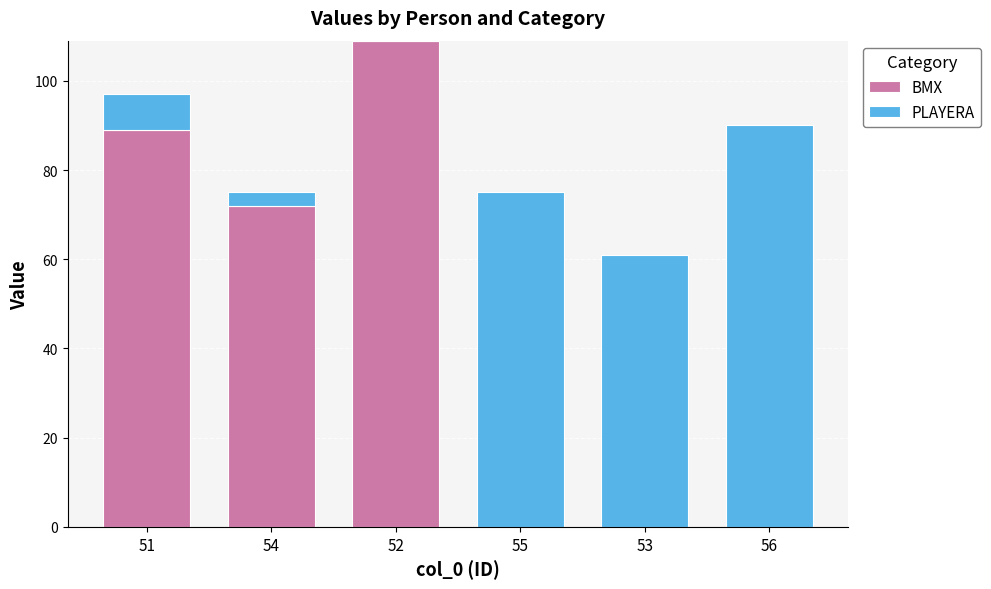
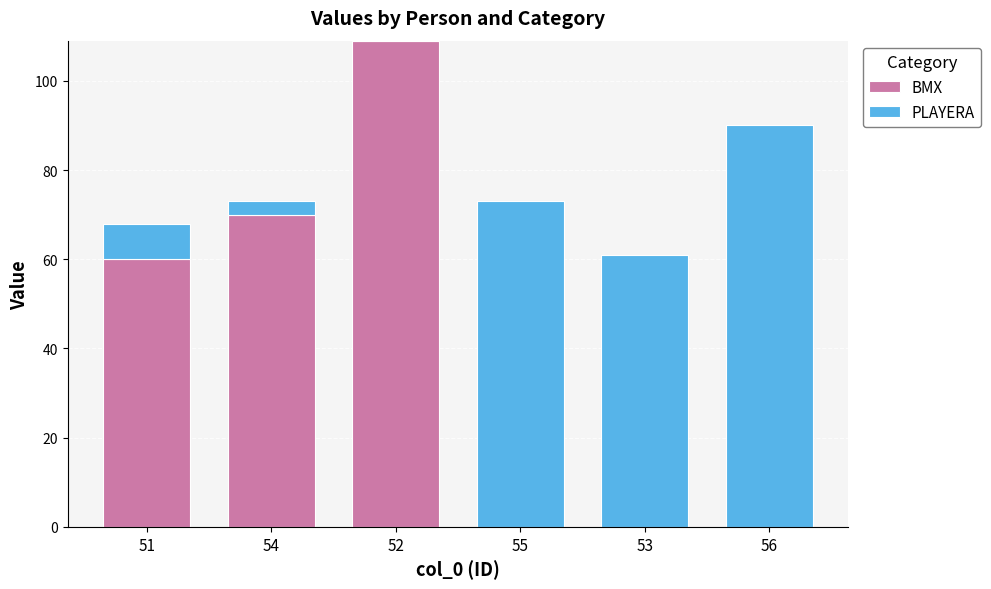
BMX, 51: 89 -> 60
BMX, 54: 72 -> 70
PLAYERA, 55: 75 -> 73
